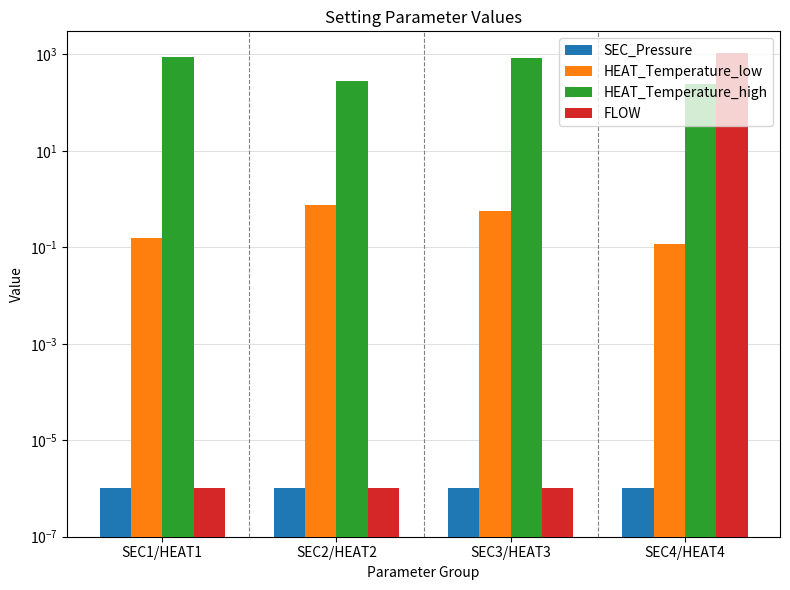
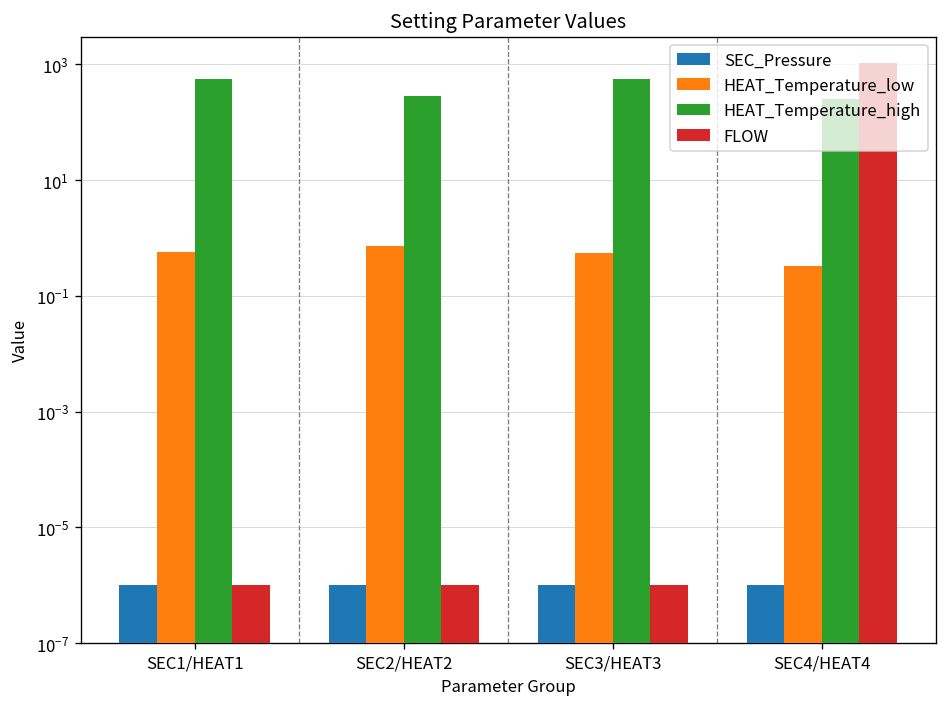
HEAT_Temperature_low, SEC1/HEAT1: 0.15 -> 0.6
HEAT_Temperature_high, SEC1/HEAT1: 900 -> 500
HEAT_Temperature_high, SEC3/HEAT3: 800 -> 500
HEAT_Temperature_low, SEC4/HEAT4: 0.12 -> 0.3
